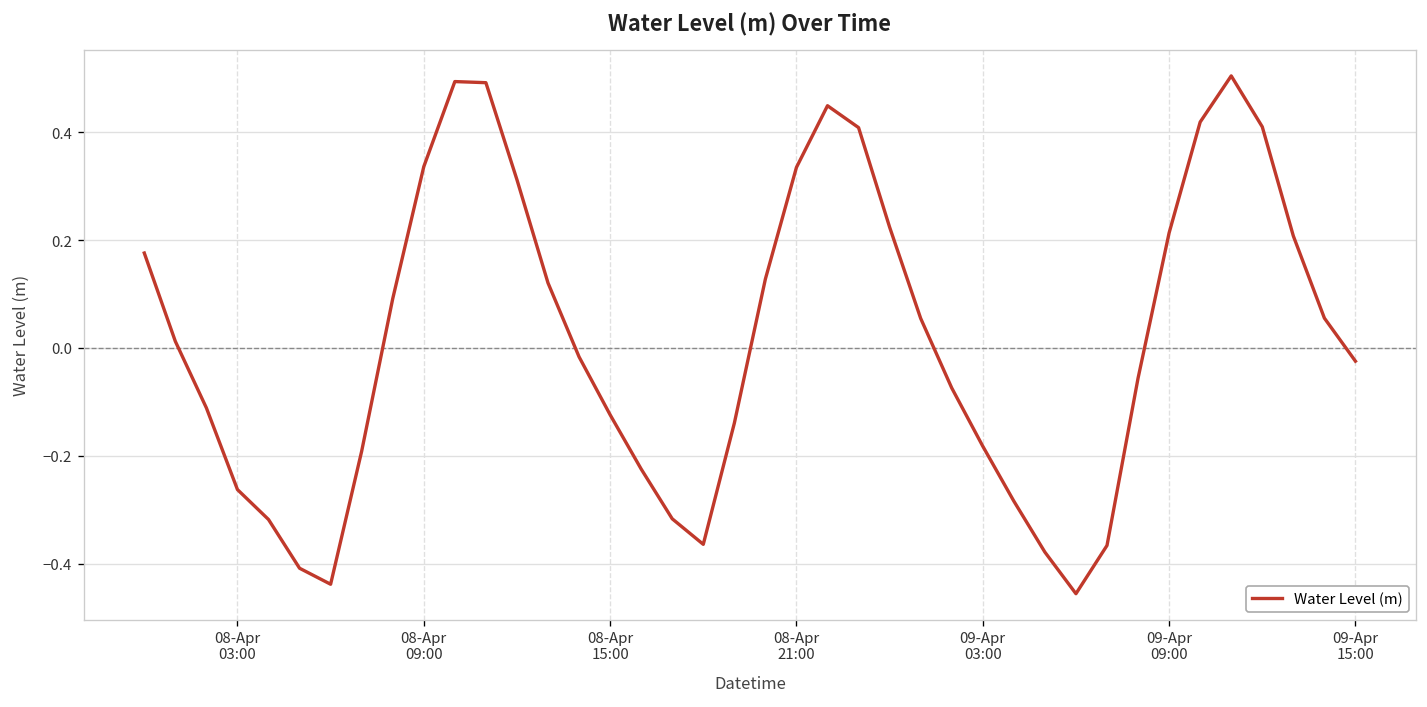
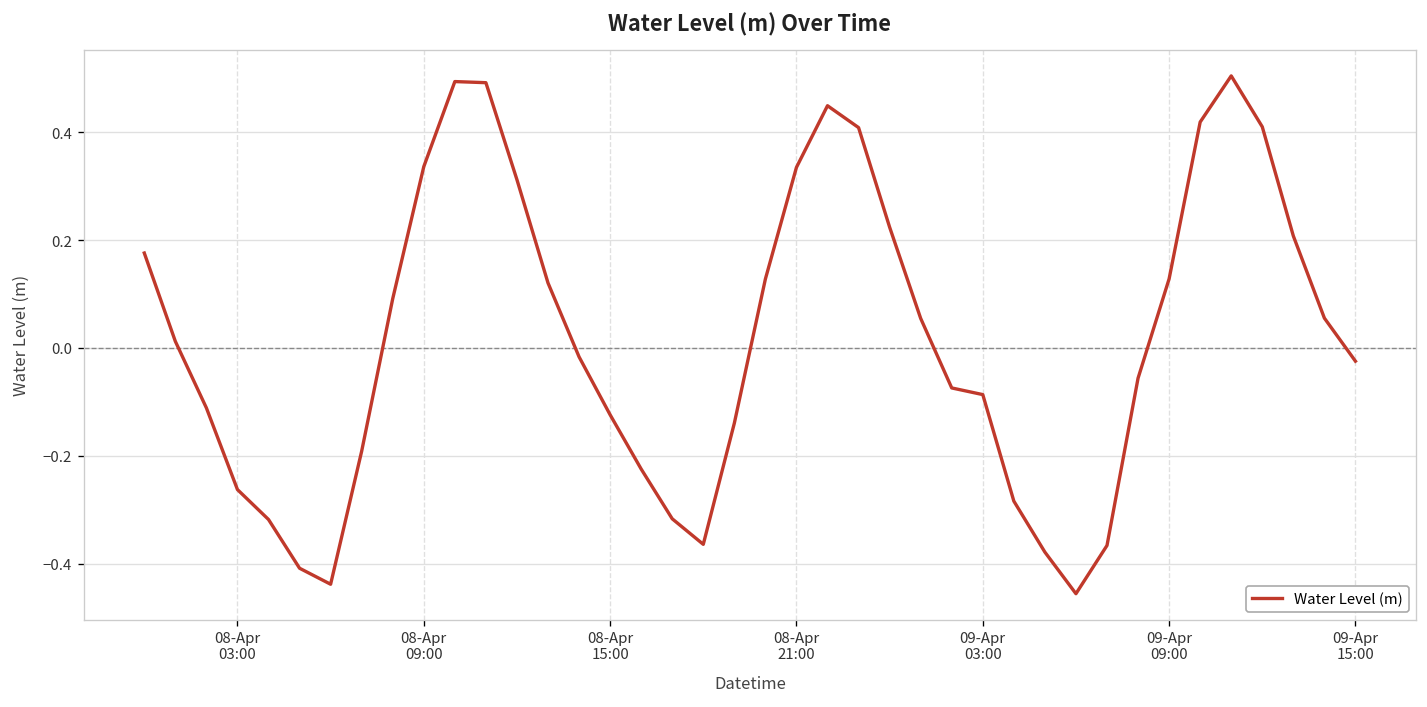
09-Apr 03:00: -0.18 -> -0.09
09-Apr 09:00: 0.21 -> 0.13
